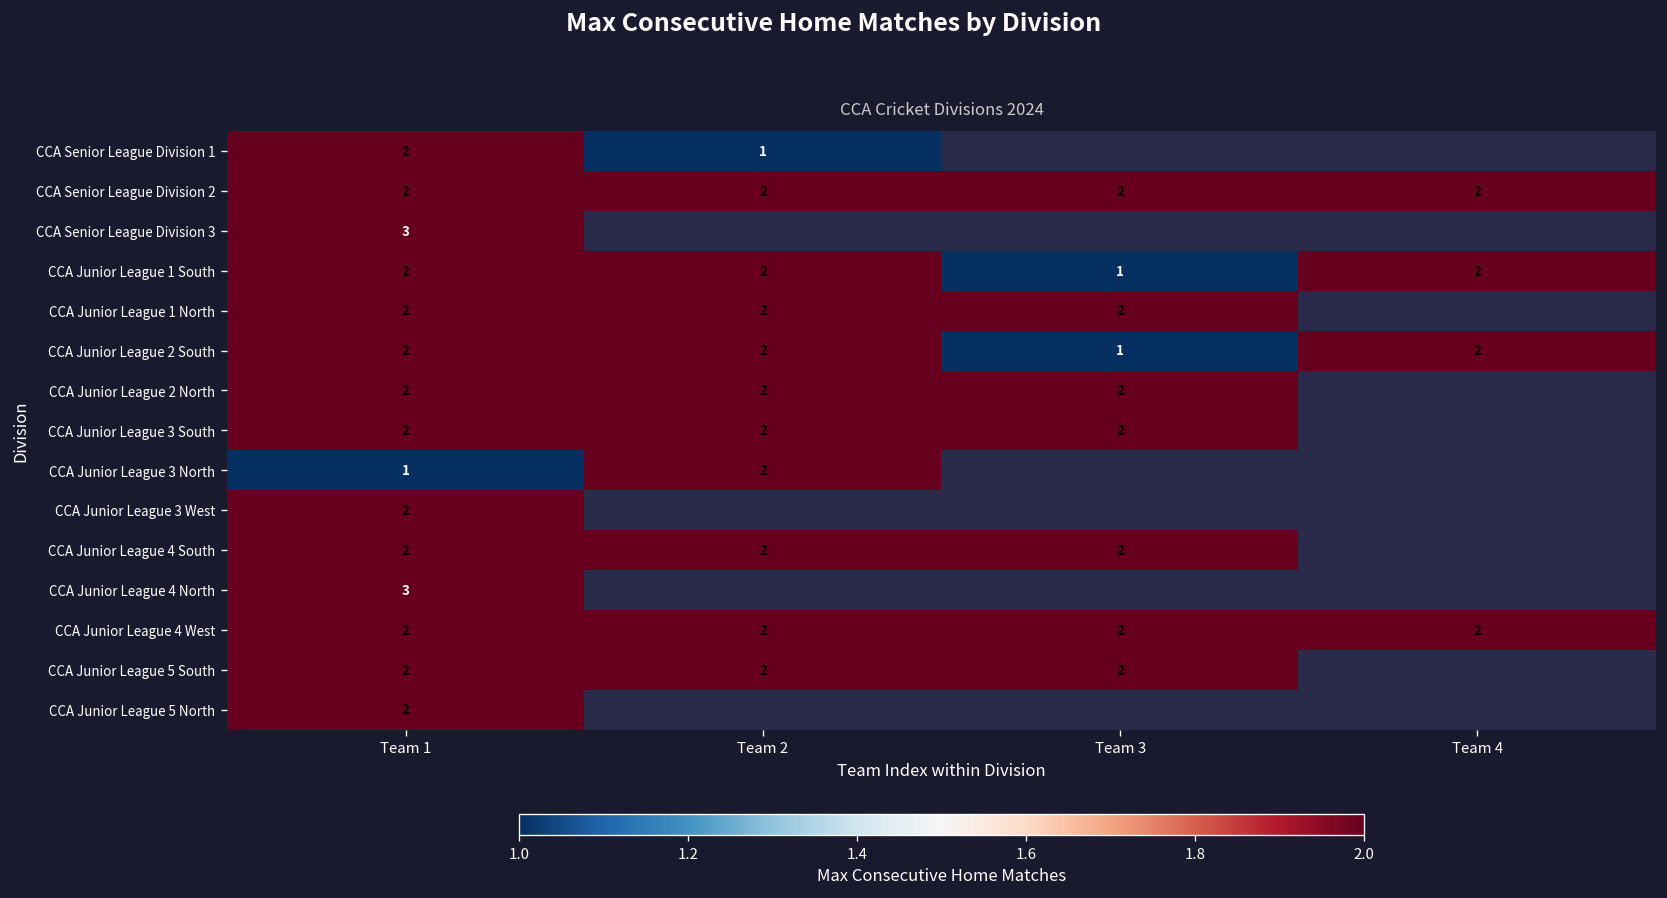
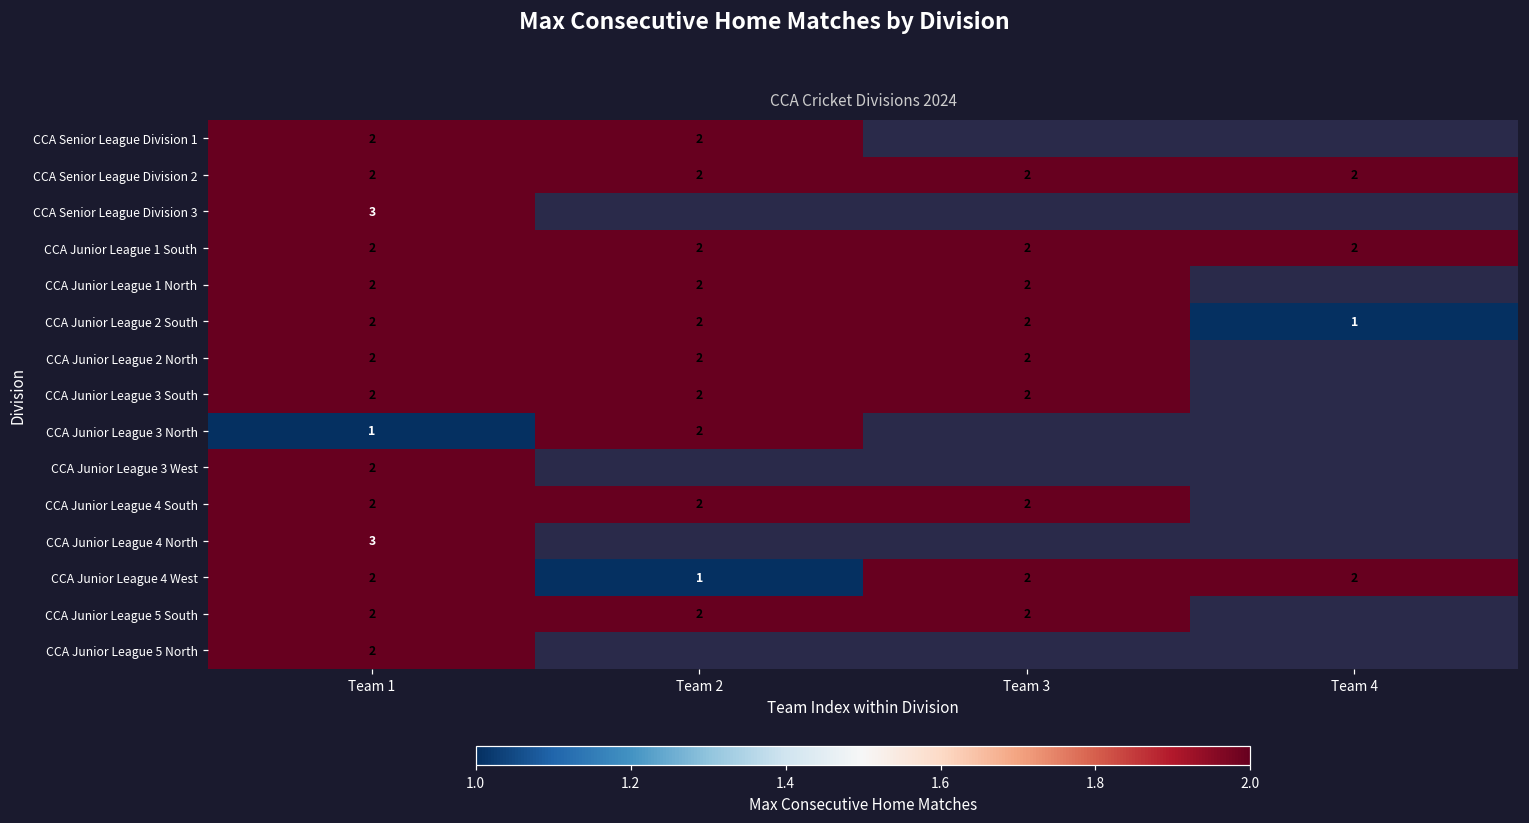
CCA Senior League Division 1, Team 2: 1 -> 2
CCA Junior League 1 South, Team 3: 1 -> 2
CCA Junior League 2 South, Team 3: 1 -> 2
CCA Junior League 2 South, Team 4: 2 -> 1
CCA Junior League 4 West, Team 2: 2 -> 1
